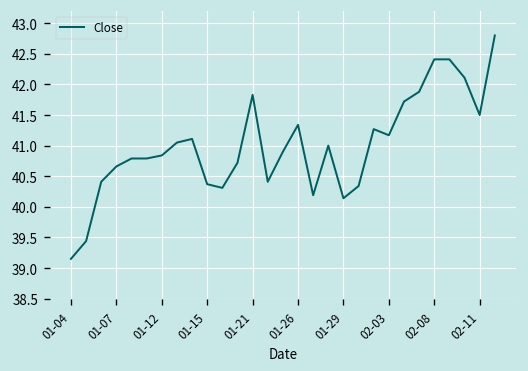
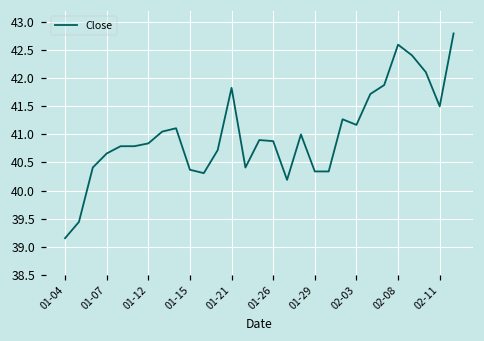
01-26: 41.3 -> 40.9
01-29: 40.1 -> 40.3
02-08: 42.4 -> 42.6
